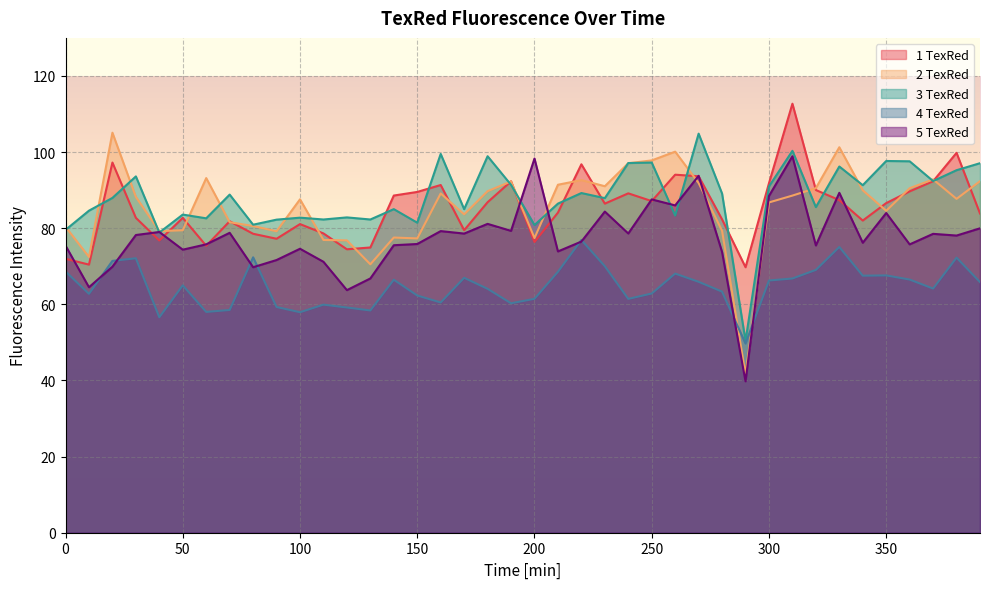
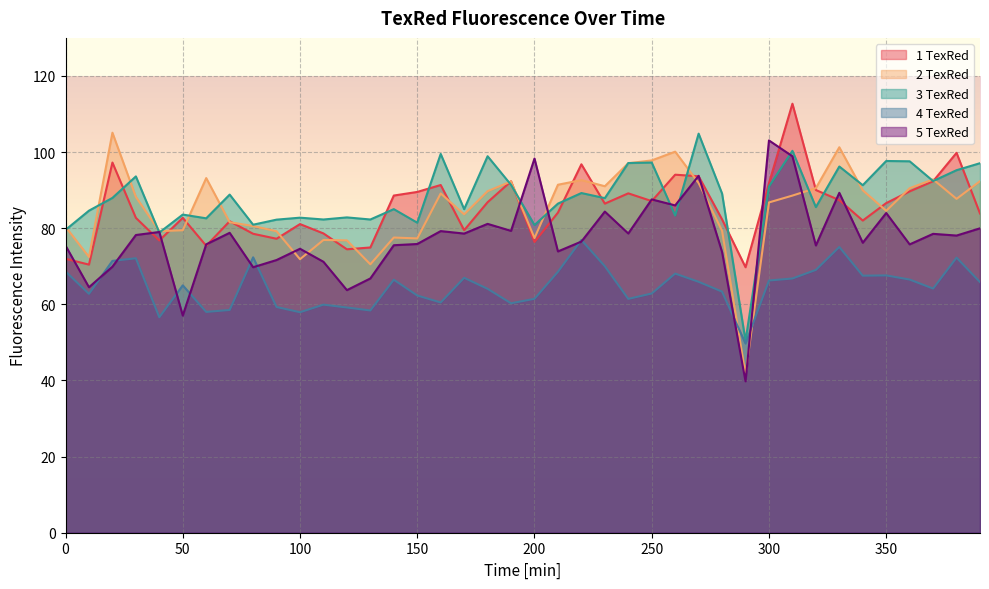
5 TexRed, 50: 74 -> 57
2 TexRed, 100: 88 -> 72
5 TexRed, 300: 88 -> 103
